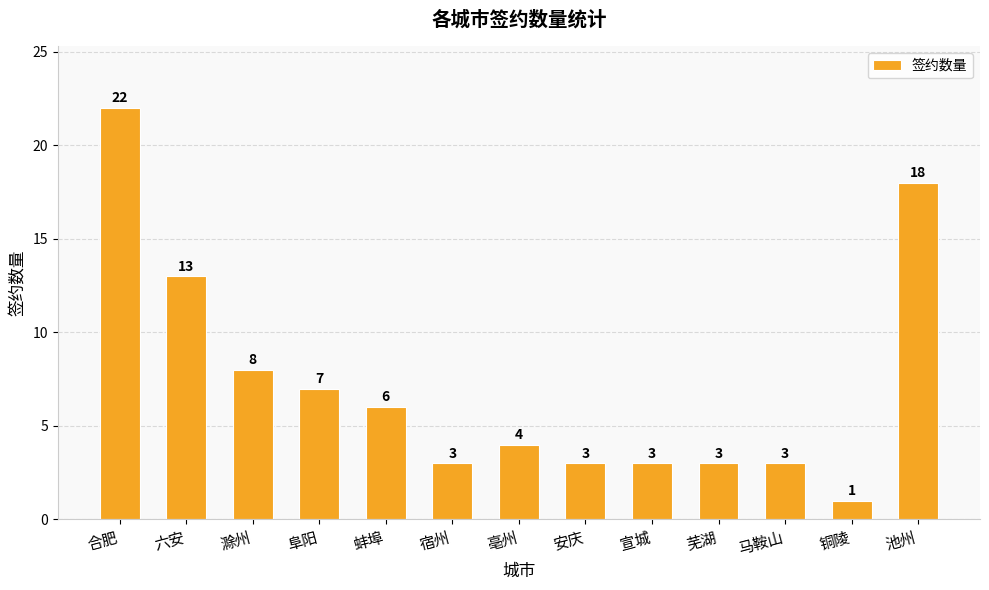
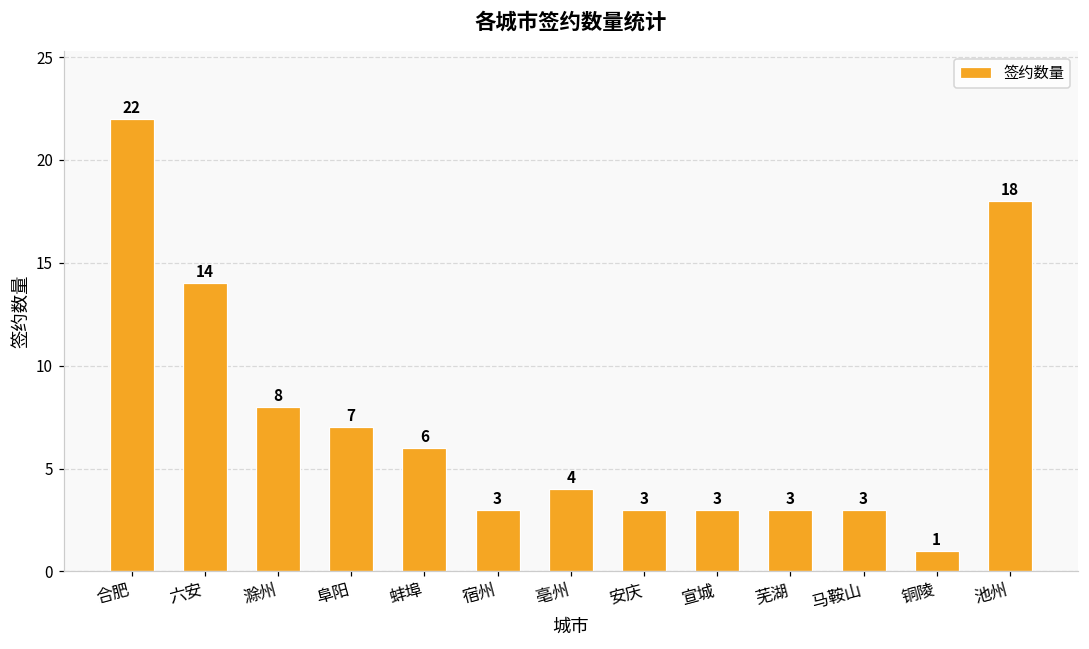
六安: 13 -> 14
